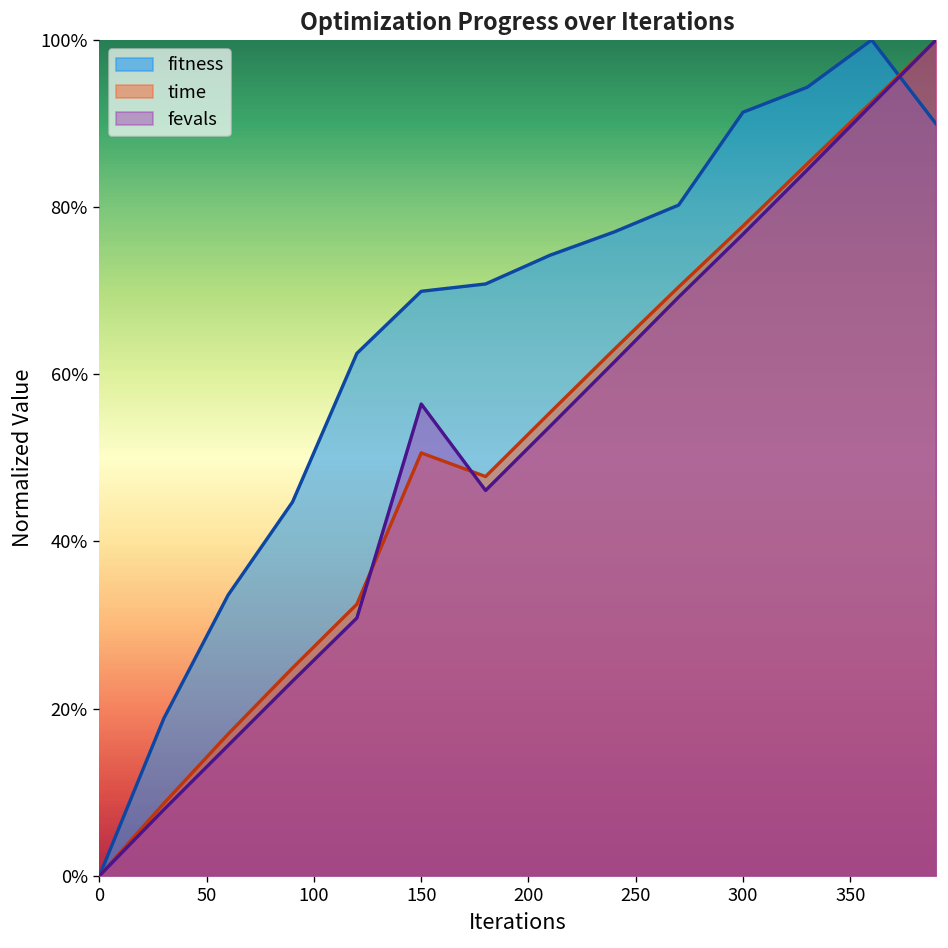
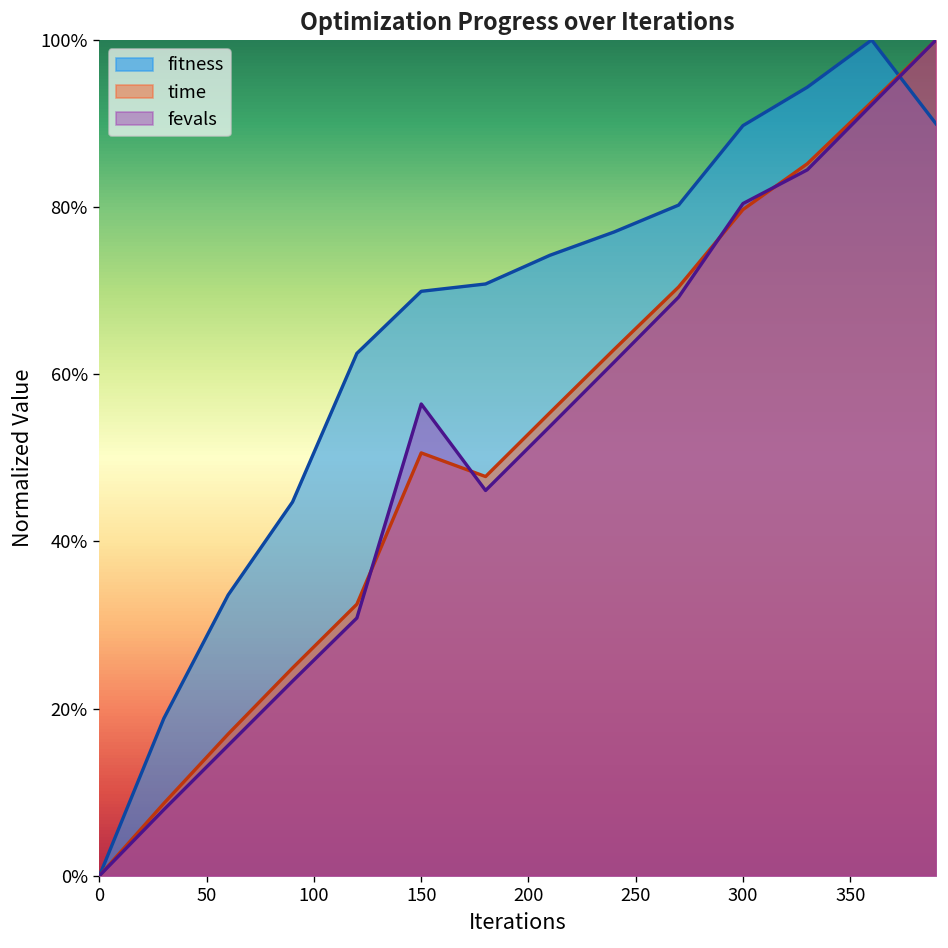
fitness, 300: 91% -> 90%
time, 300: 78% -> 80%
fevals, 300: 77% -> 80%
